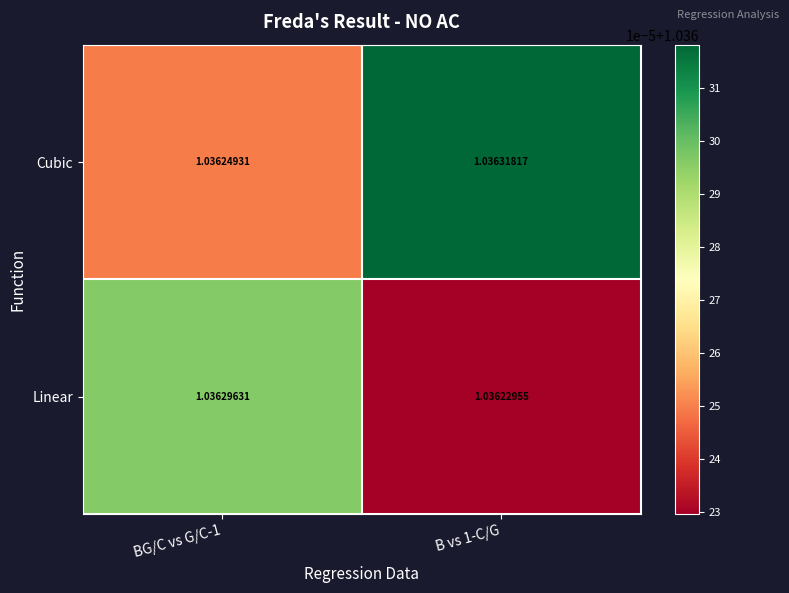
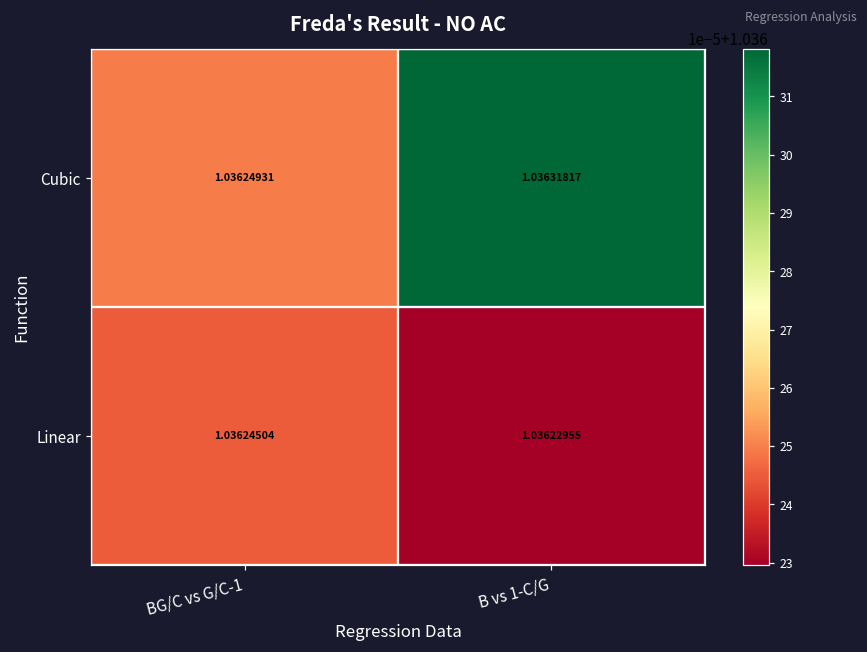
Linear, BG/C vs G/C-1: 1.03629631 -> 1.03624504
